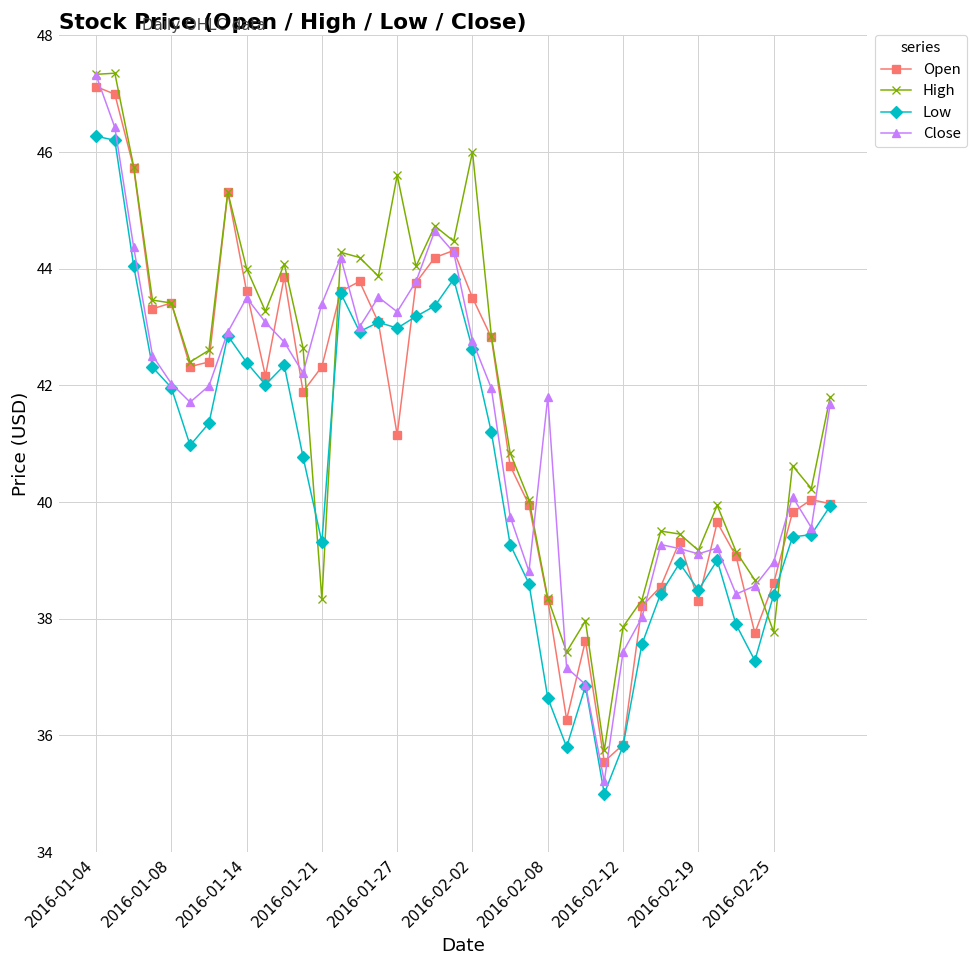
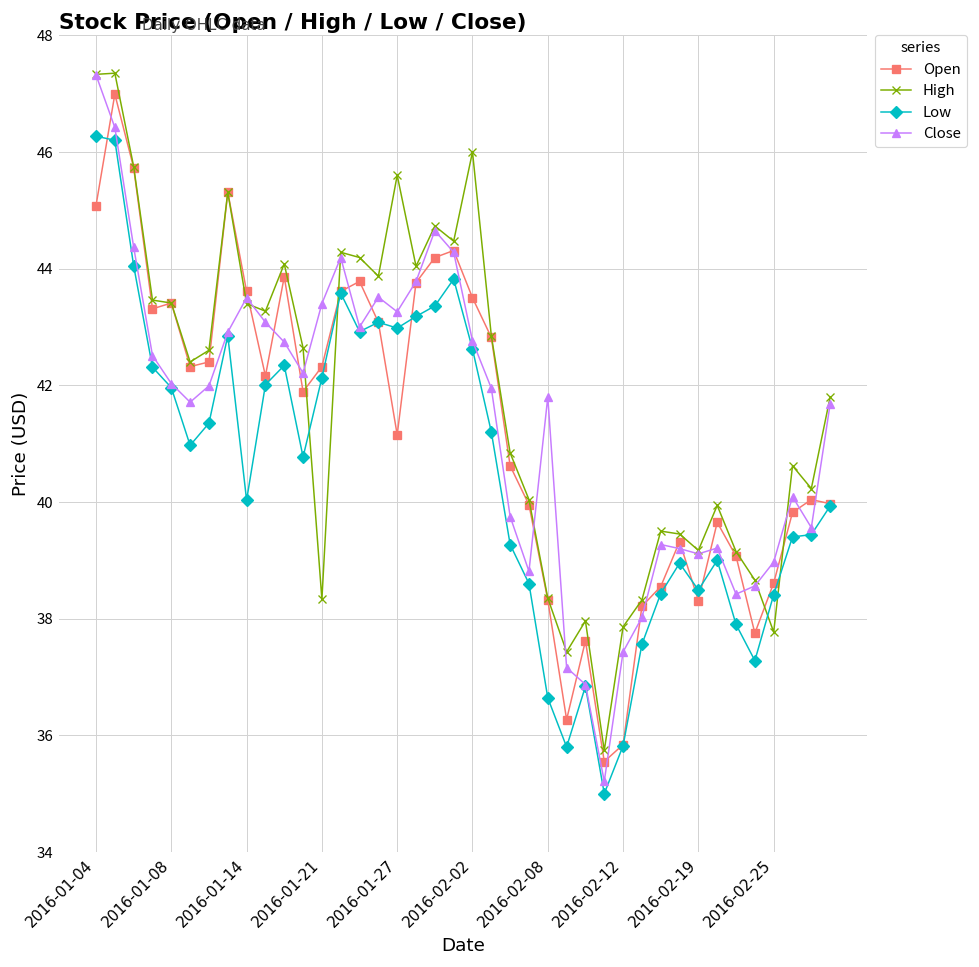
Open, 2016-01-04: 47.1 -> 45.1
High, 2016-01-14: 44.0 -> 43.4
Low, 2016-01-14: 42.4 -> 40.0
Low, 2016-01-21: 39.3 -> 42.1
